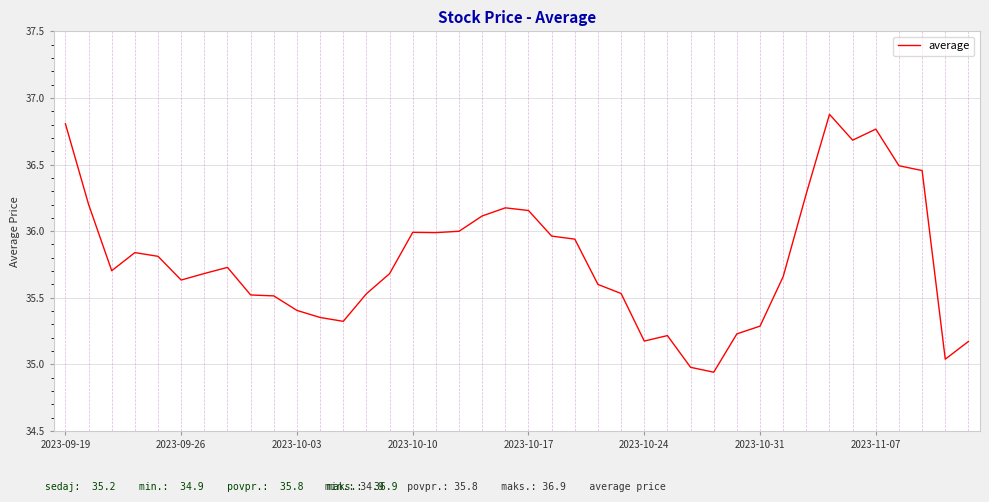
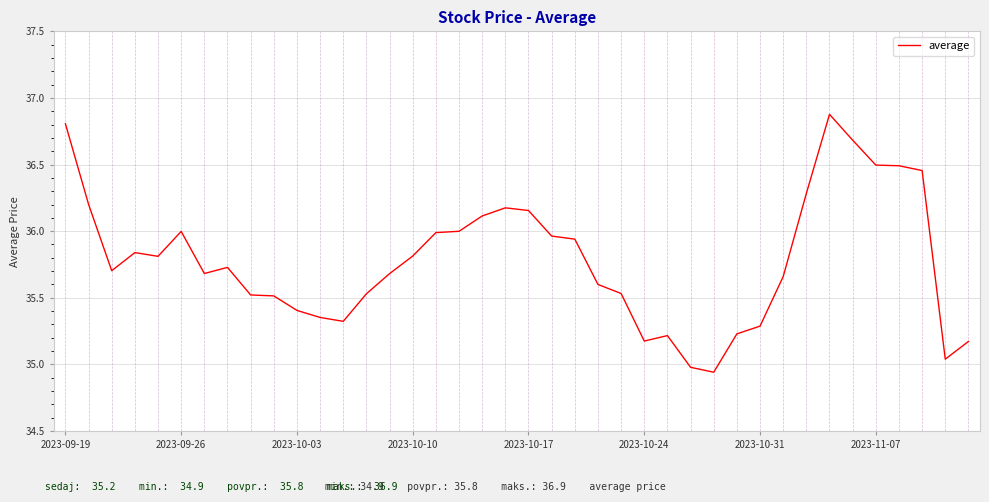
2023-09-26: 35.63 -> 36.00
2023-10-10: 35.99 -> 35.81
2023-11-07: 36.77 -> 36.50
